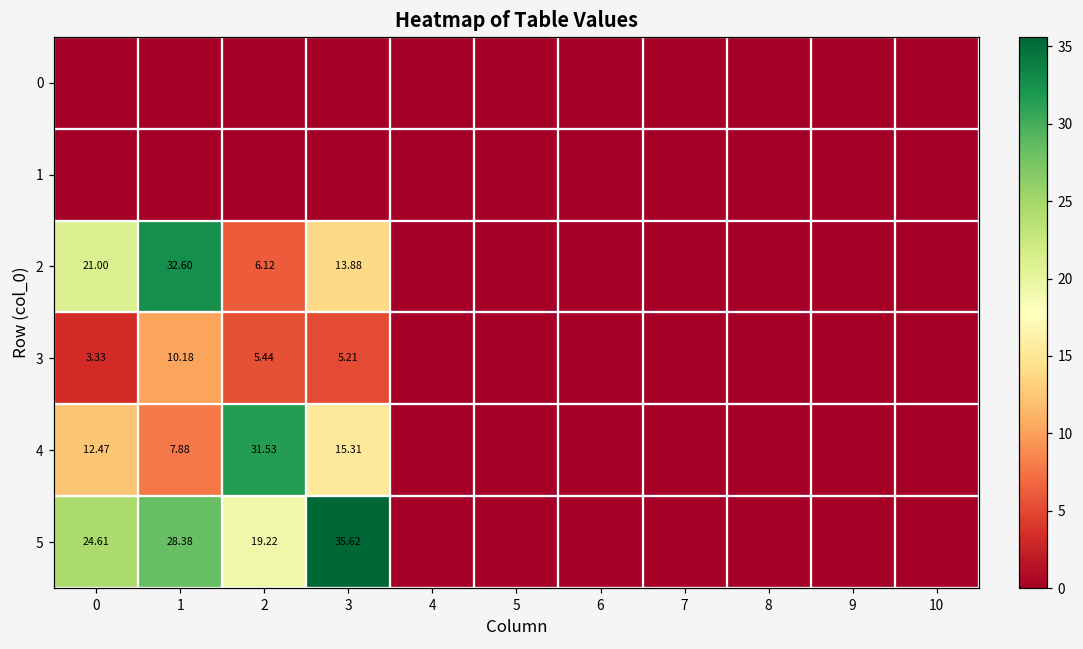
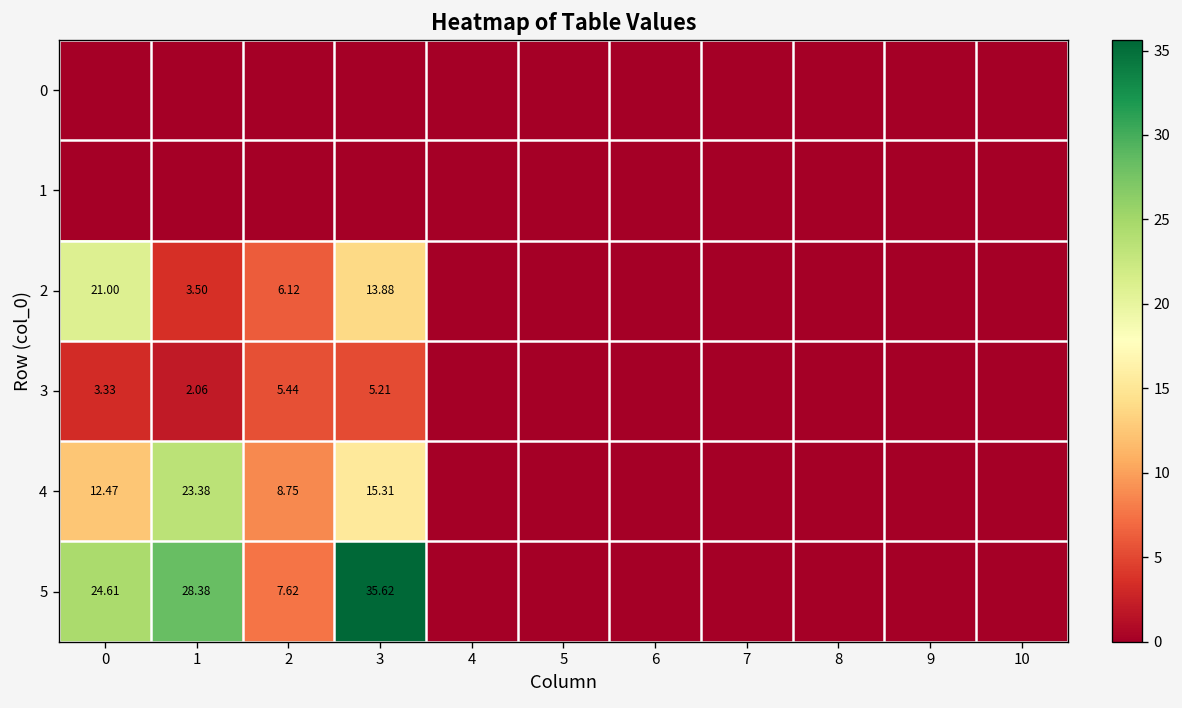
2, 1: 32.60 -> 3.50
3, 1: 10.18 -> 2.06
4, 1: 7.88 -> 23.38
4, 2: 31.53 -> 8.75
5, 2: 19.22 -> 7.62
